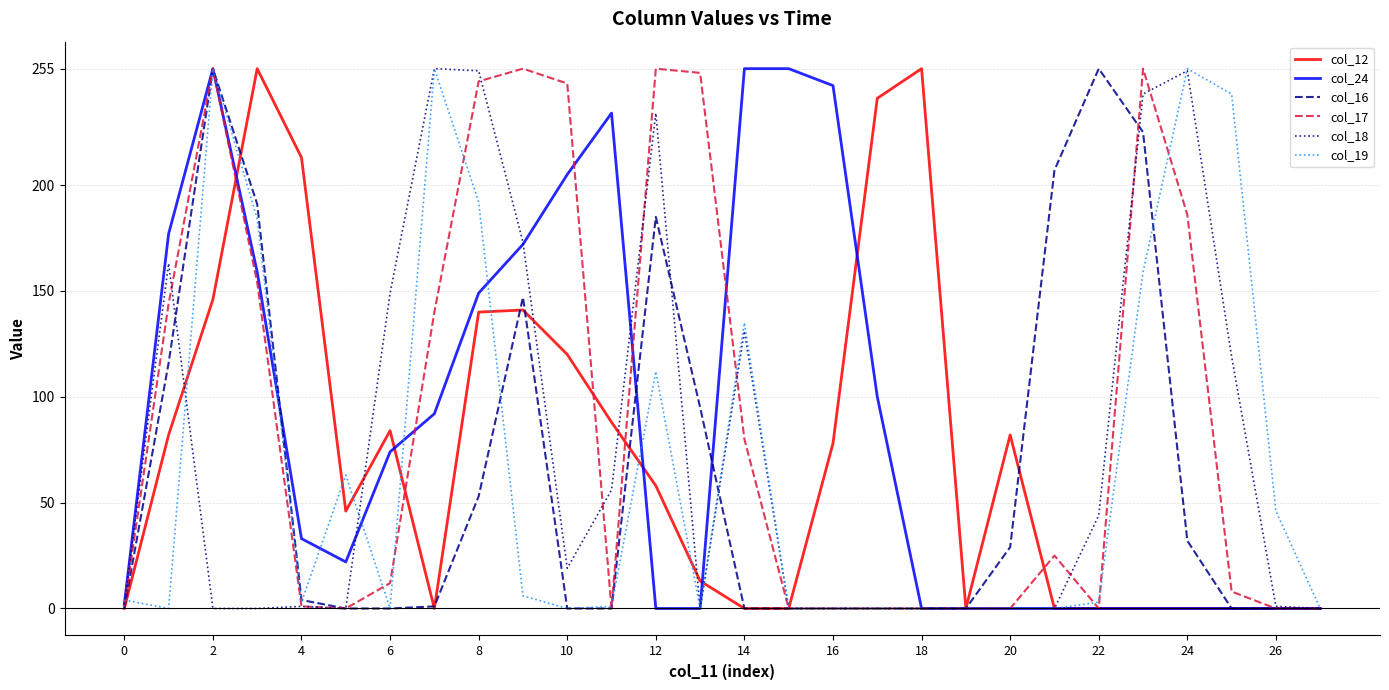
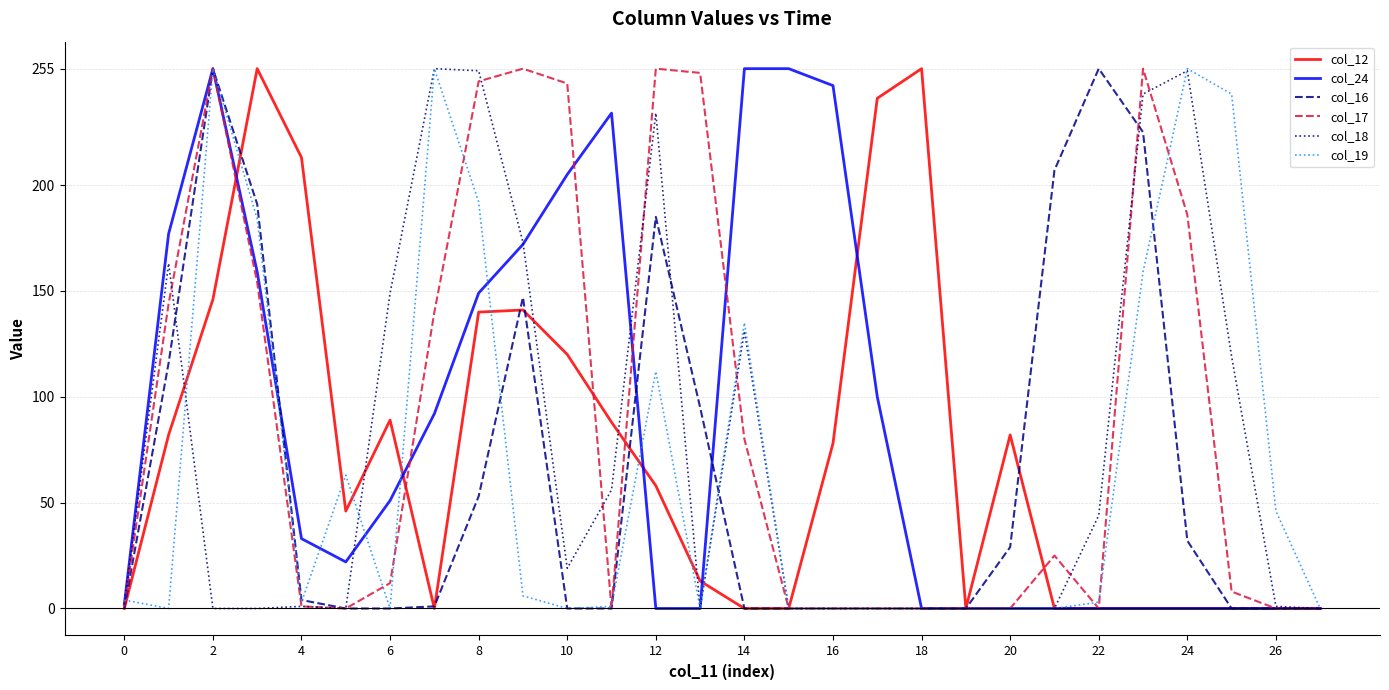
col_12, 6: 84 -> 89
col_24, 6: 74 -> 51
